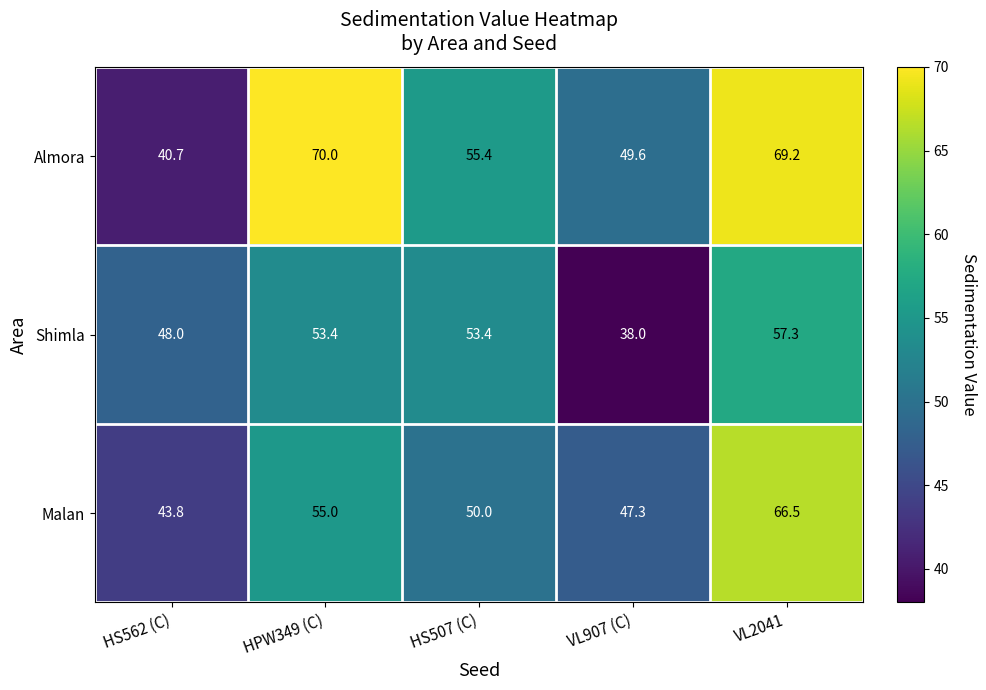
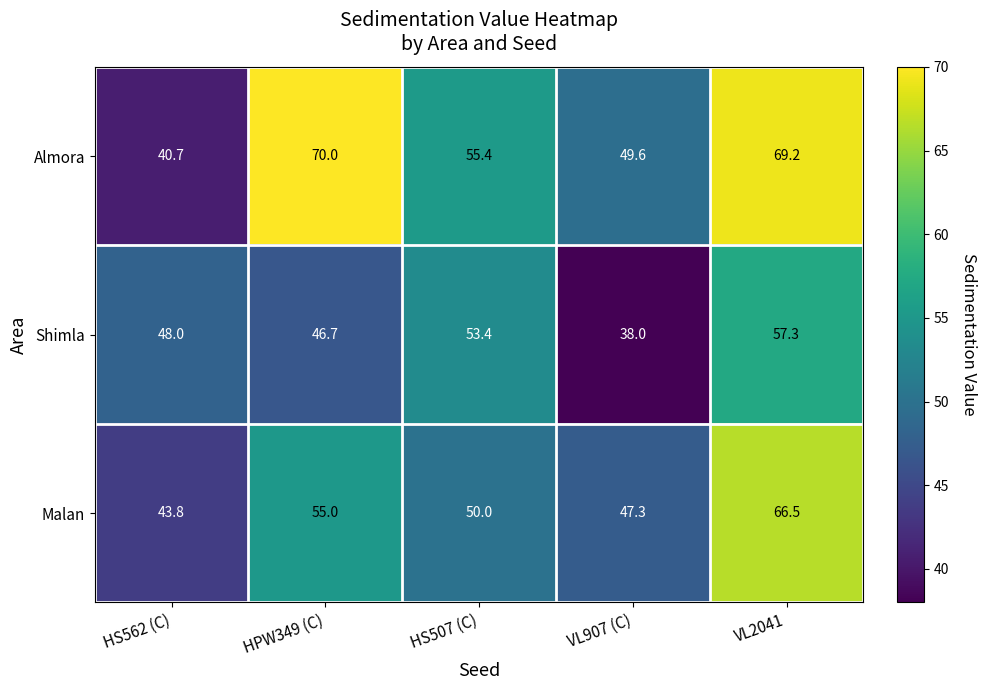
Shimla, HPW349 (C): 53.4 -> 46.7
